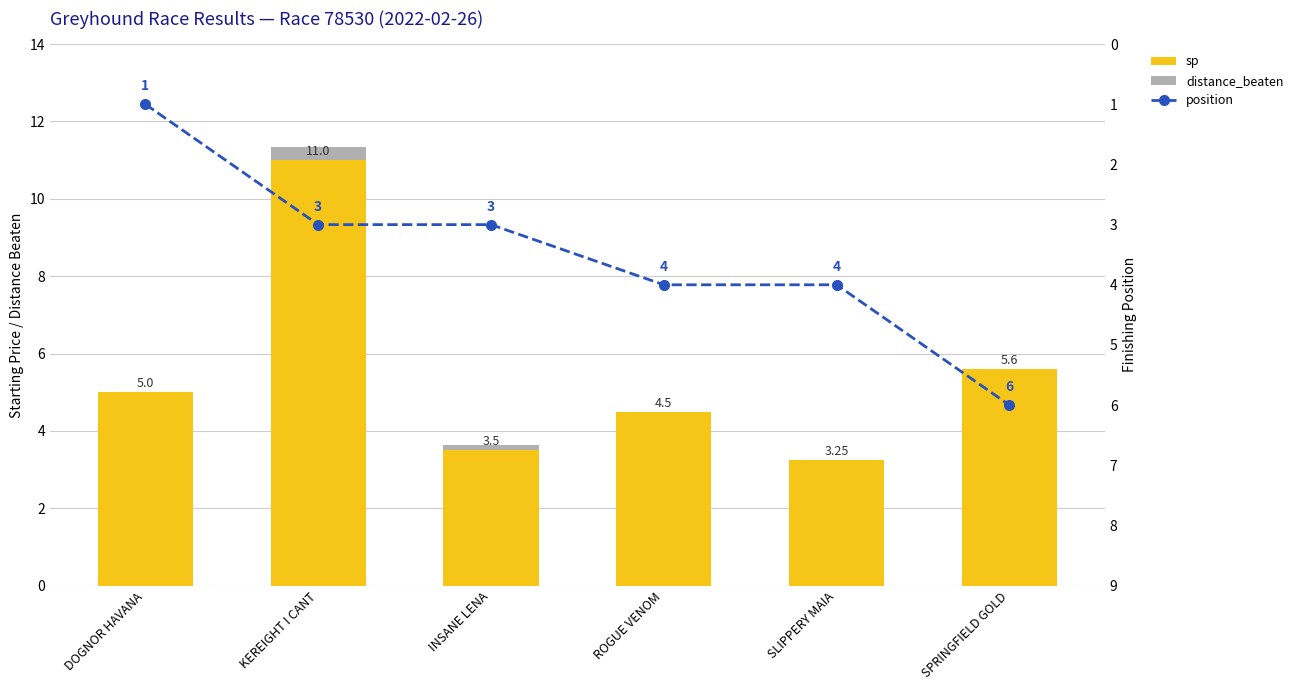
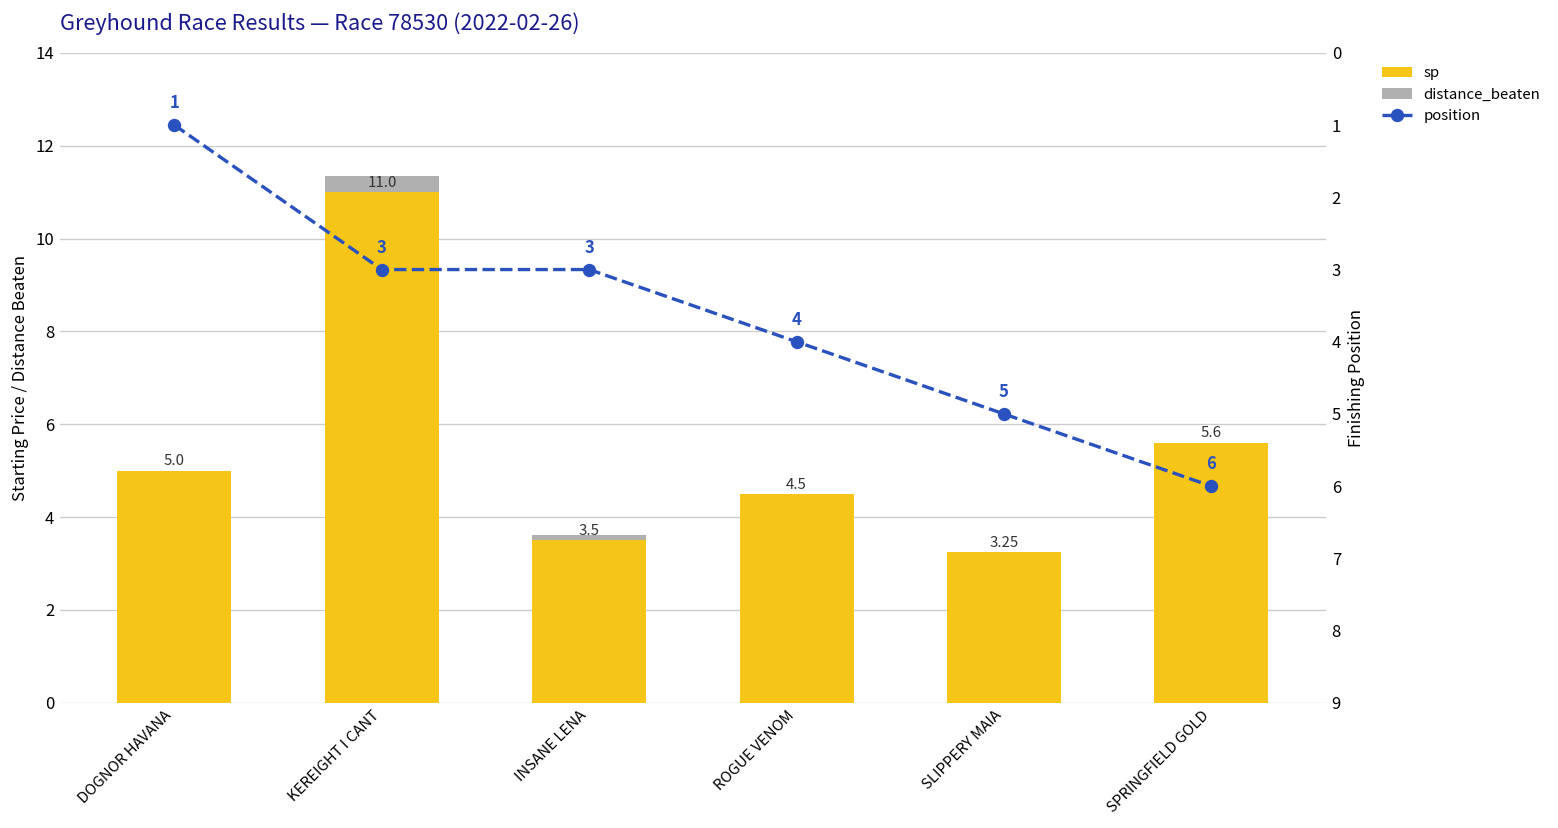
position, SLIPPERY MAIA: 4 -> 5
